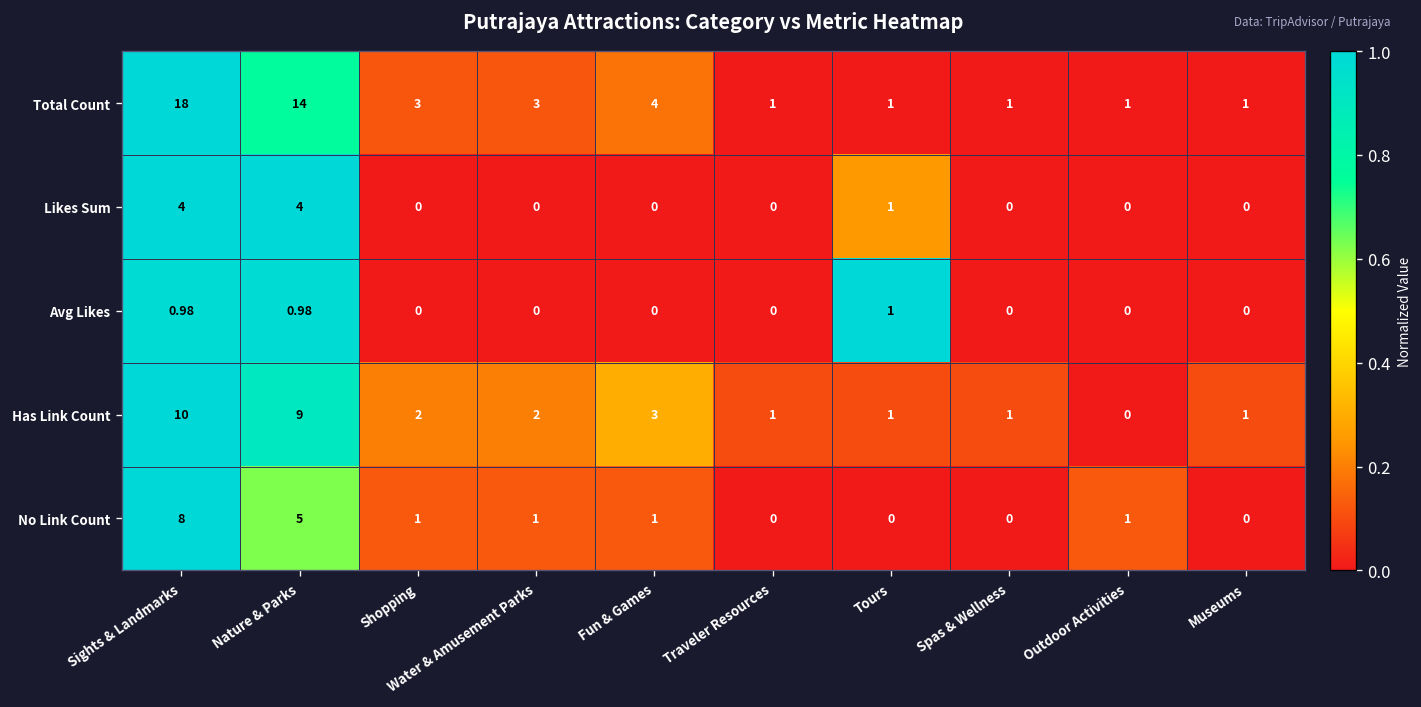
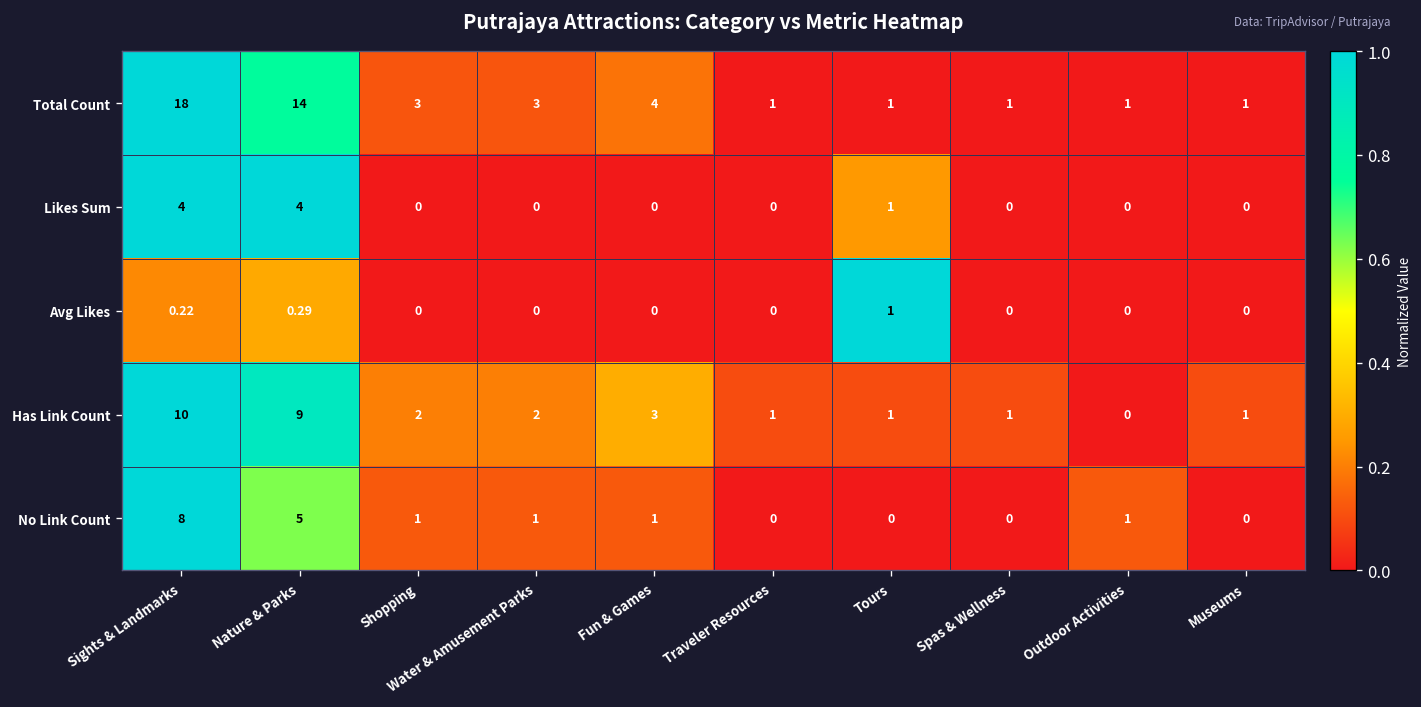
Avg Likes, Sights & Landmarks: 0.98 -> 0.22
Avg Likes, Nature & Parks: 0.98 -> 0.29
